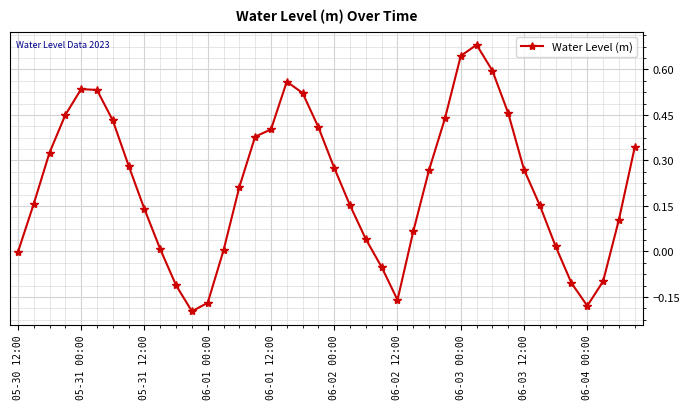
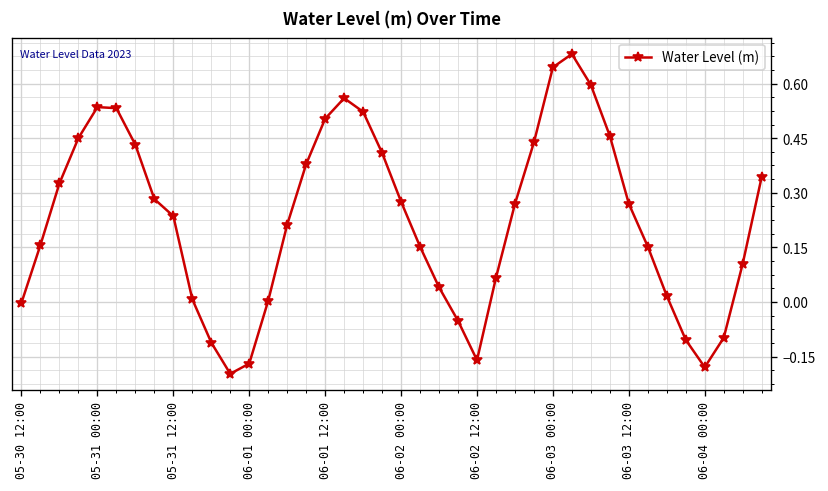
05-31 12:00: 0.14 -> 0.24
06-01 12:00: 0.40 -> 0.50
